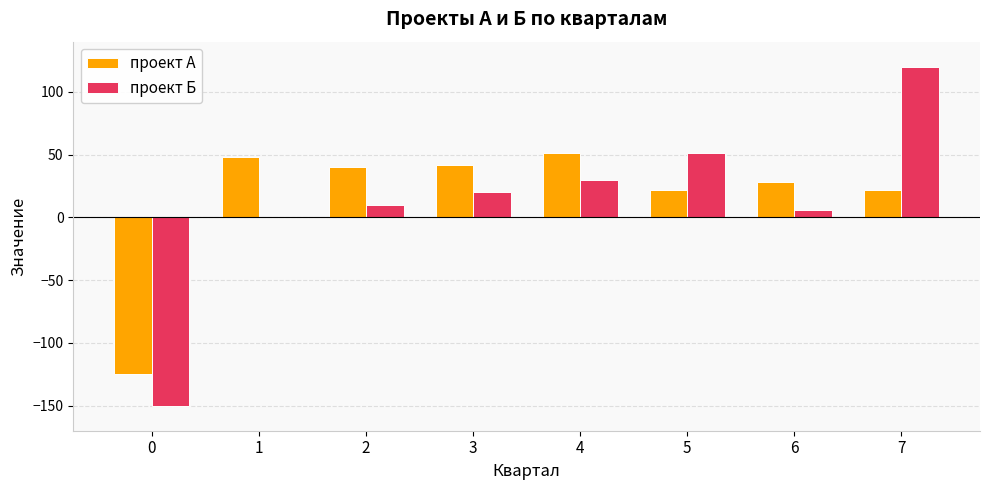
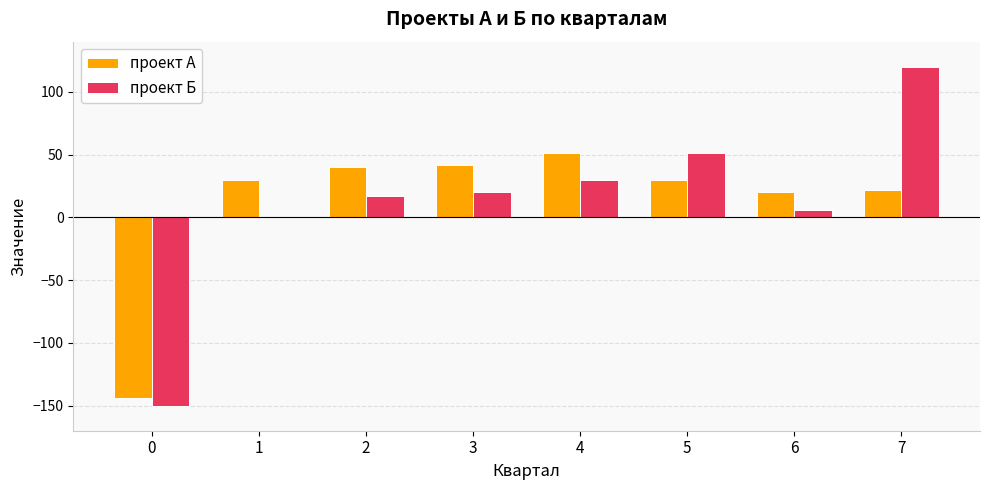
проект А, 0: -125 -> -144
проект А, 1: 48 -> 30
проект Б, 2: 10 -> 17
проект А, 5: 22 -> 30
проект А, 6: 28 -> 20
